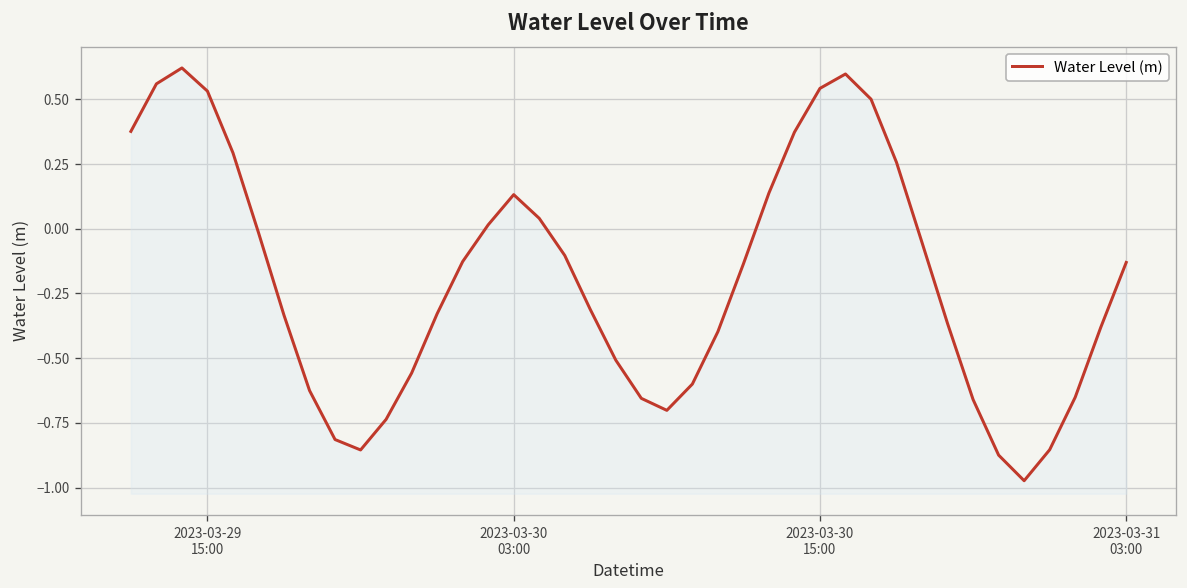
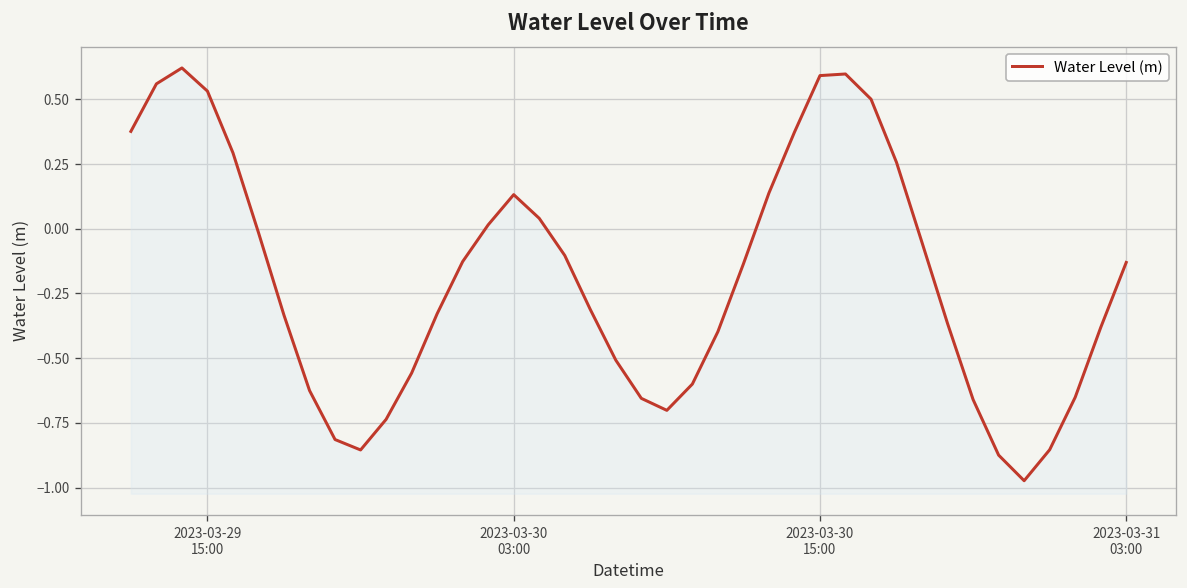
2023-03-30 15:00: 0.54 -> 0.59
